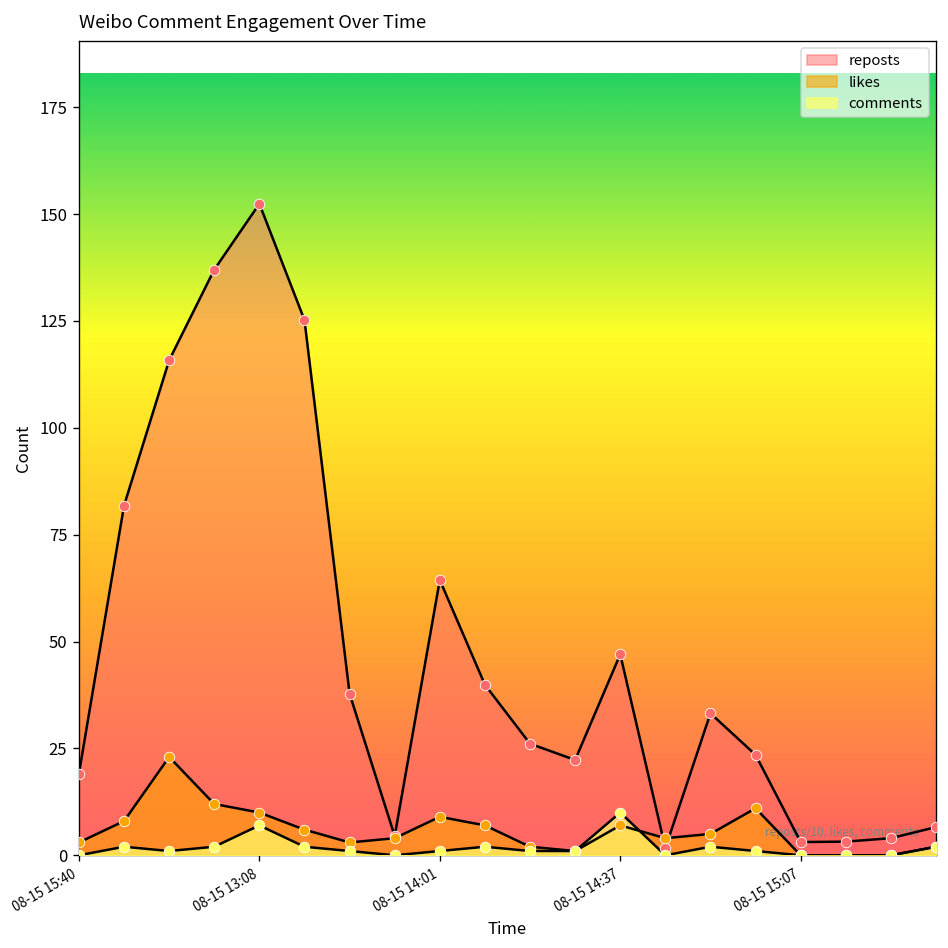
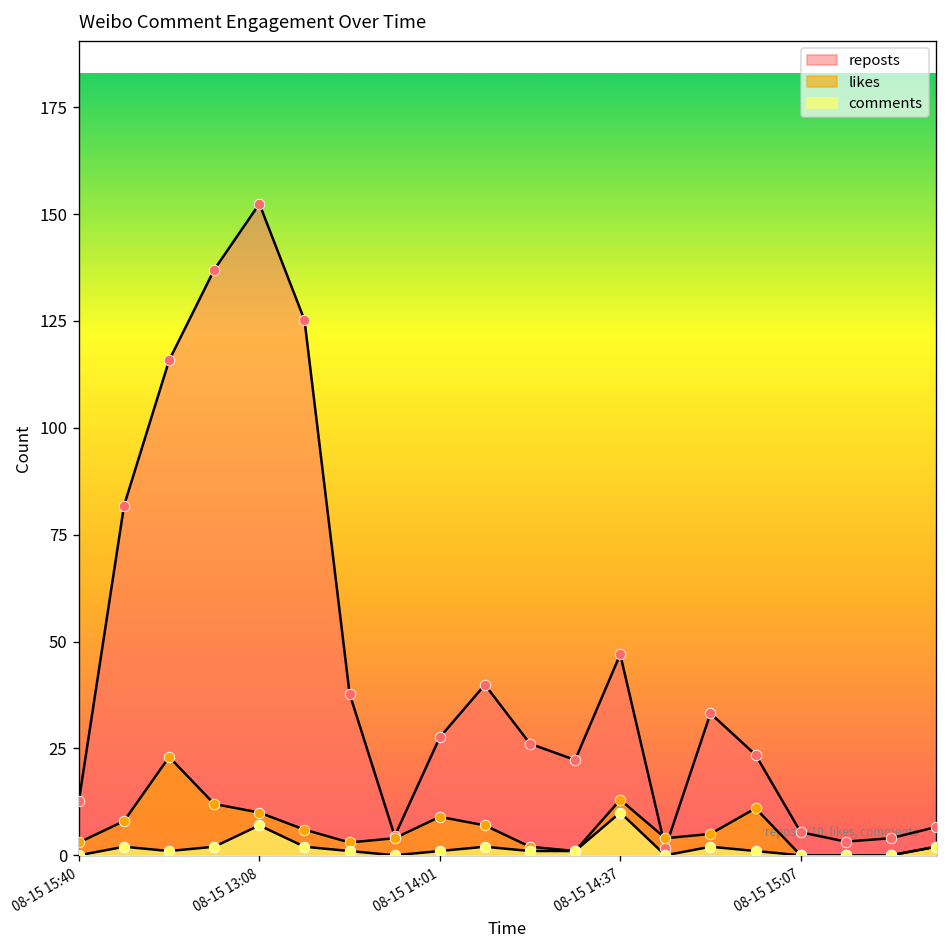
reposts, 08-15 15:40: 19 -> 13
reposts, 08-15 14:01: 64 -> 28
likes, 08-15 14:37: 7 -> 13
reposts, 08-15 15:07: 3 -> 5
